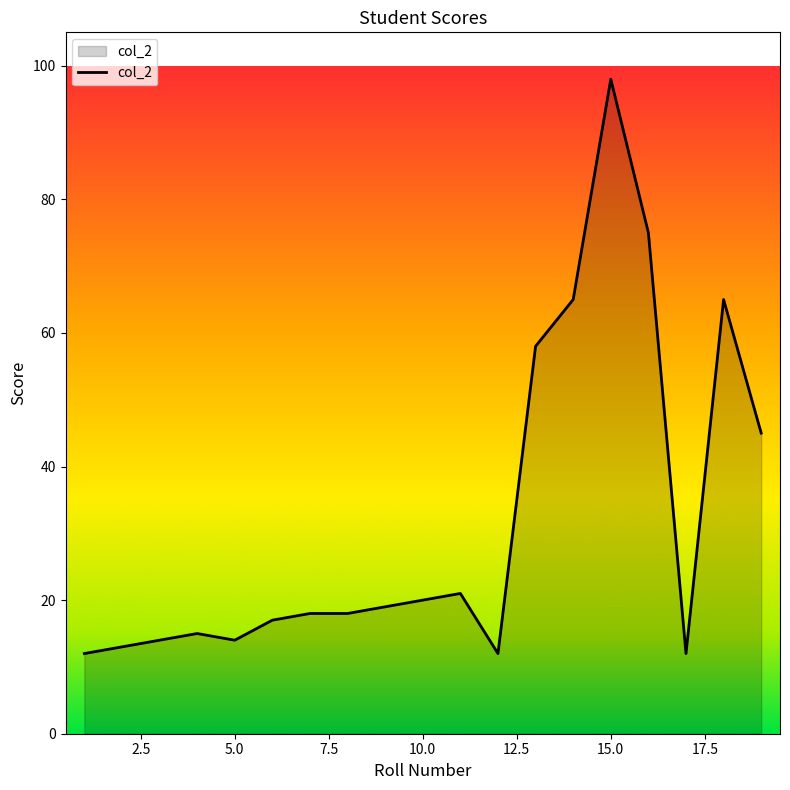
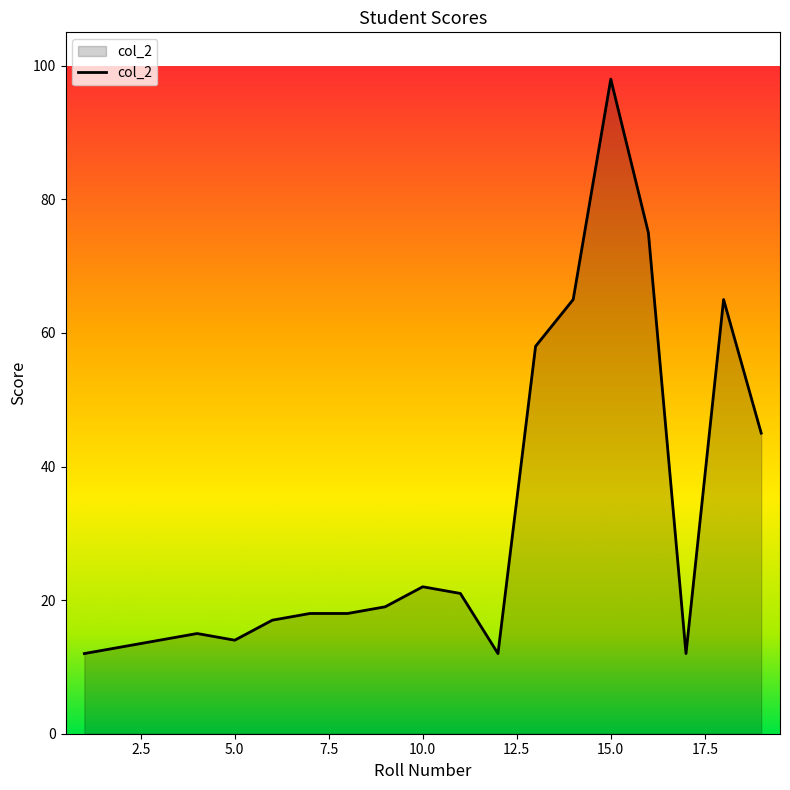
10.0: 20 -> 22
